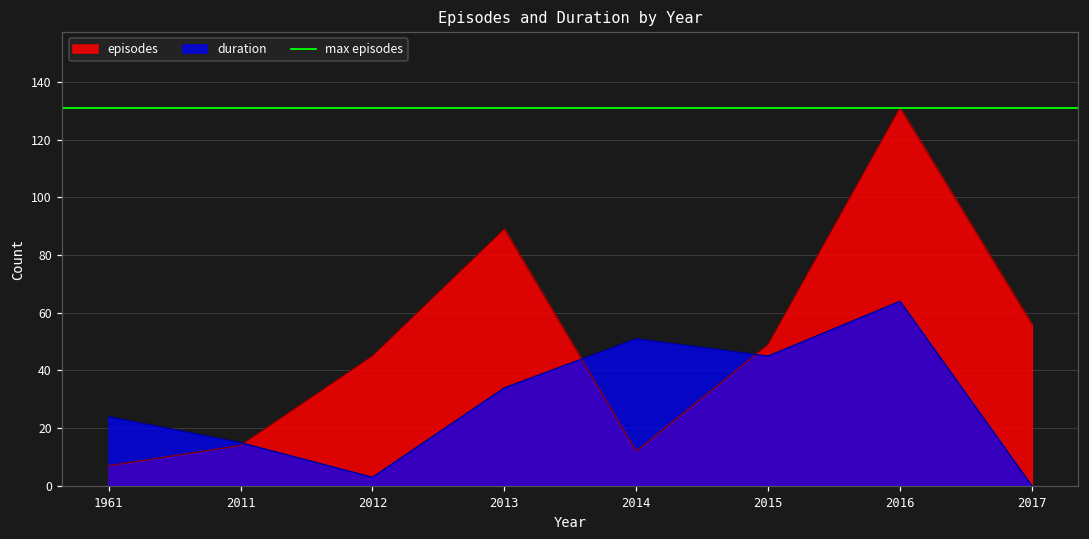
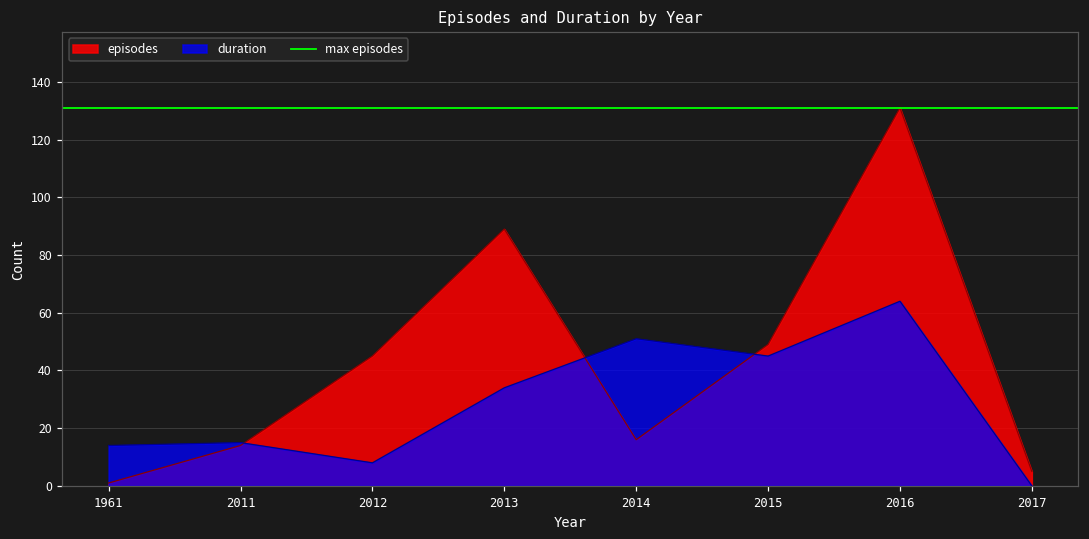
episodes, 1961: 7 -> 1
duration, 1961: 24 -> 14
duration, 2012: 3 -> 8
episodes, 2014: 12 -> 16
episodes, 2017: 56 -> 5
